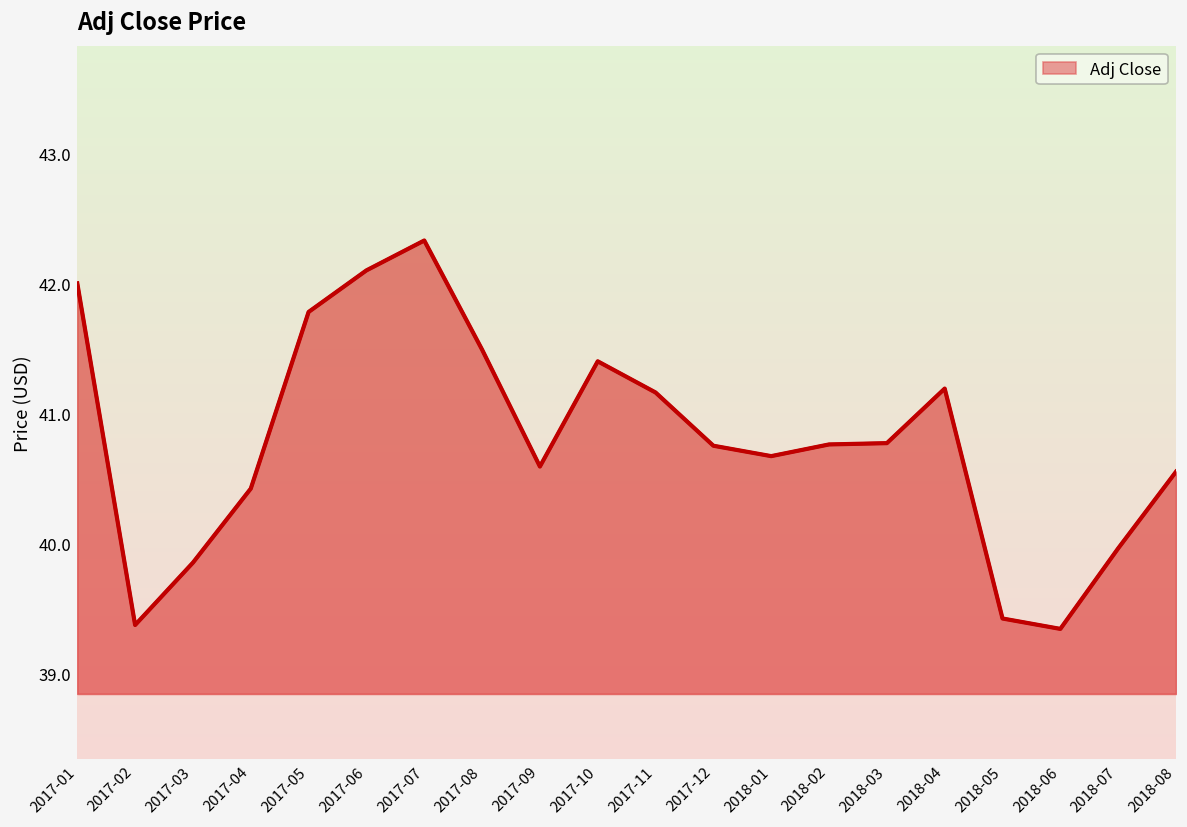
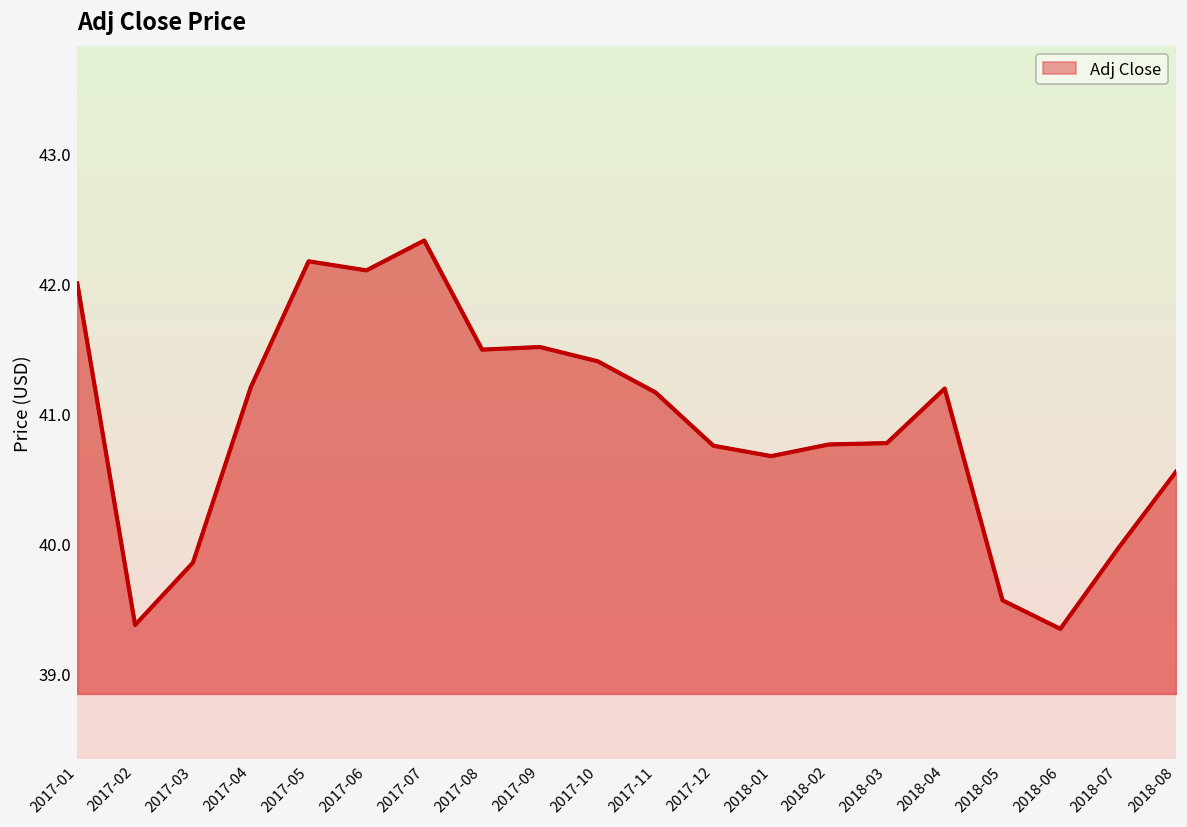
2017-04: 40.42 -> 41.20
2017-05: 41.78 -> 42.17
2017-09: 40.59 -> 41.51
2018-05: 39.42 -> 39.56
